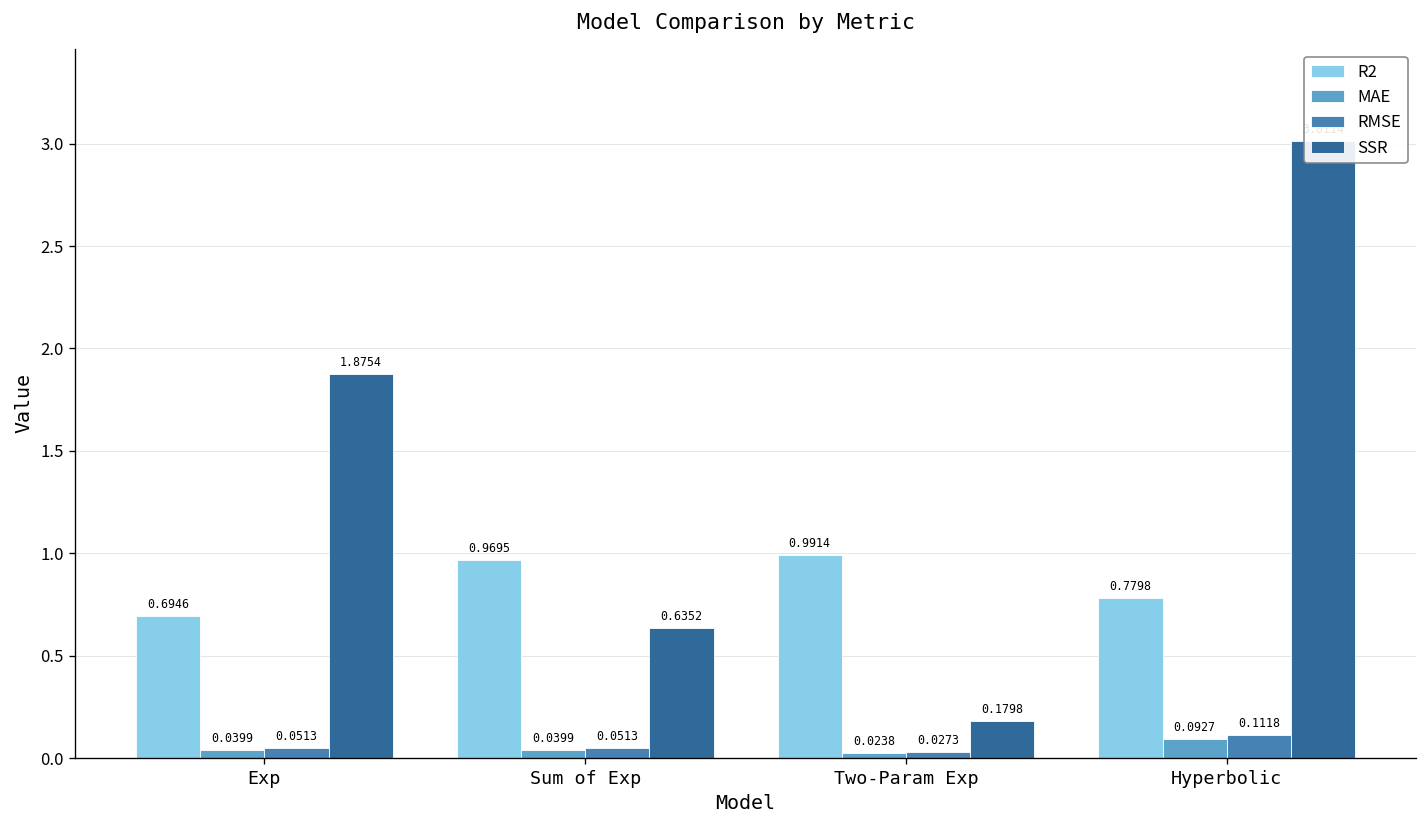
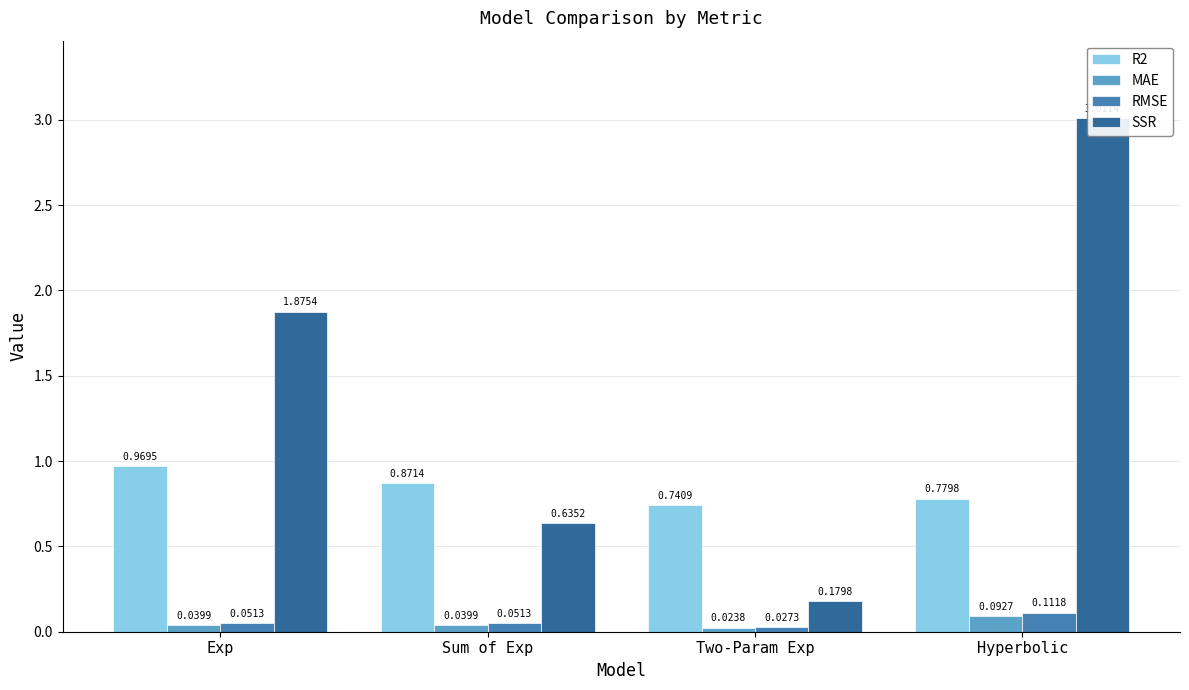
R2, Exp: 0.6946 -> 0.9695
R2, Sum of Exp: 0.9695 -> 0.8714
R2, Two-Param Exp: 0.9914 -> 0.7409
